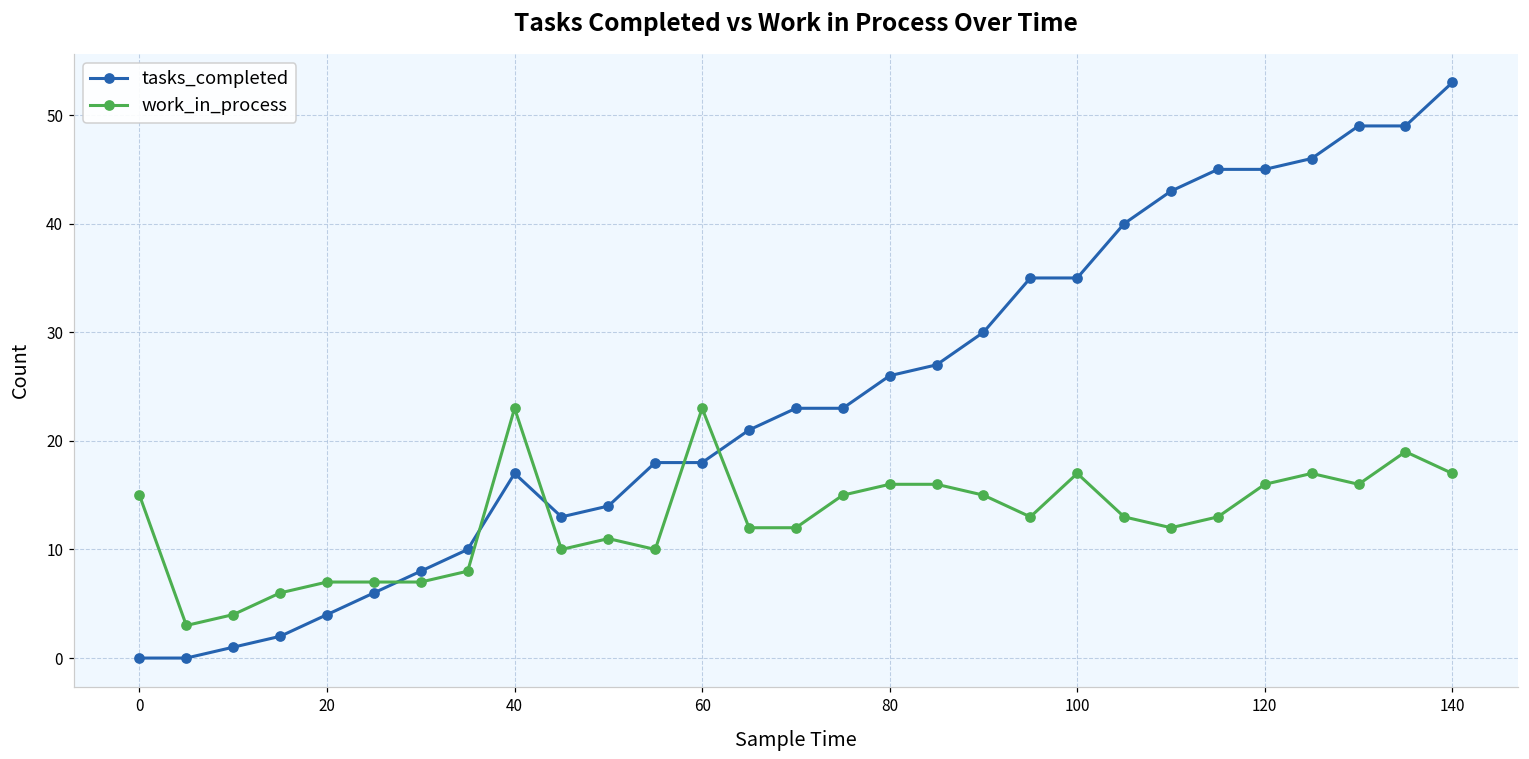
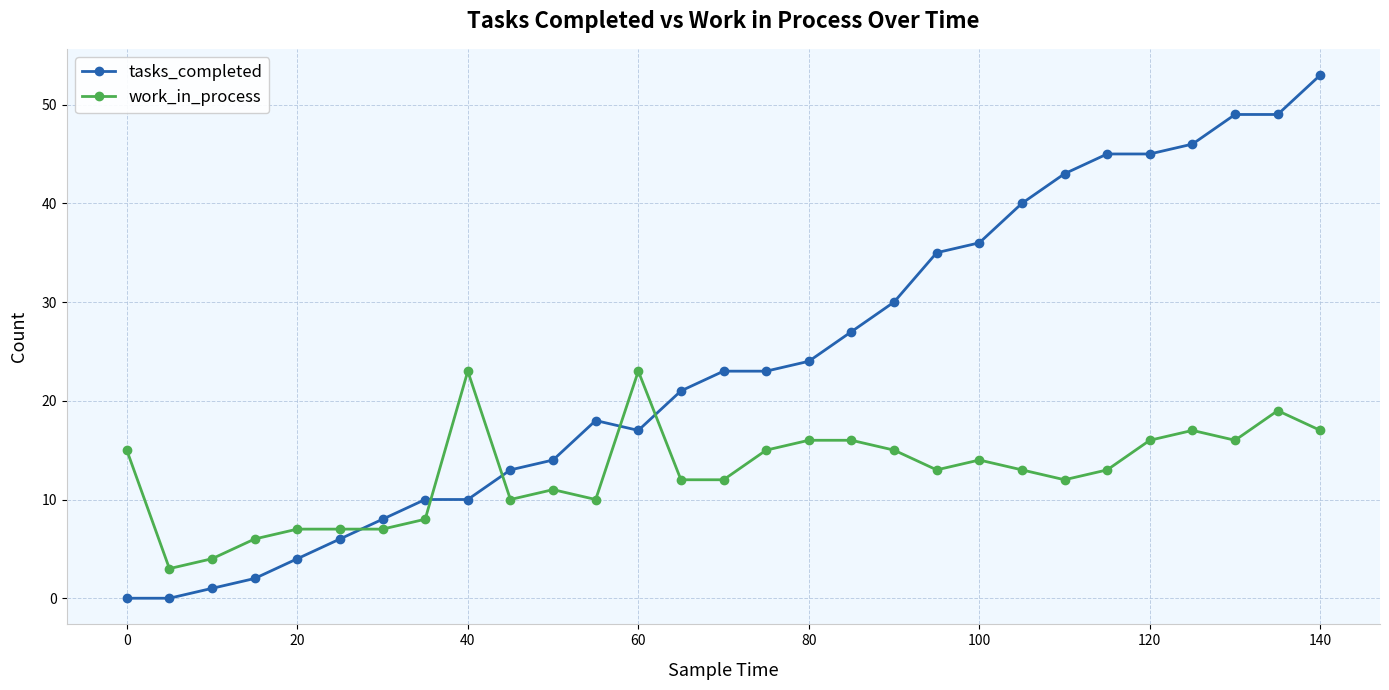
tasks_completed, 40: 17 -> 10
tasks_completed, 60: 18 -> 17
tasks_completed, 80: 26 -> 24
tasks_completed, 100: 35 -> 36
work_in_process, 100: 17 -> 14
